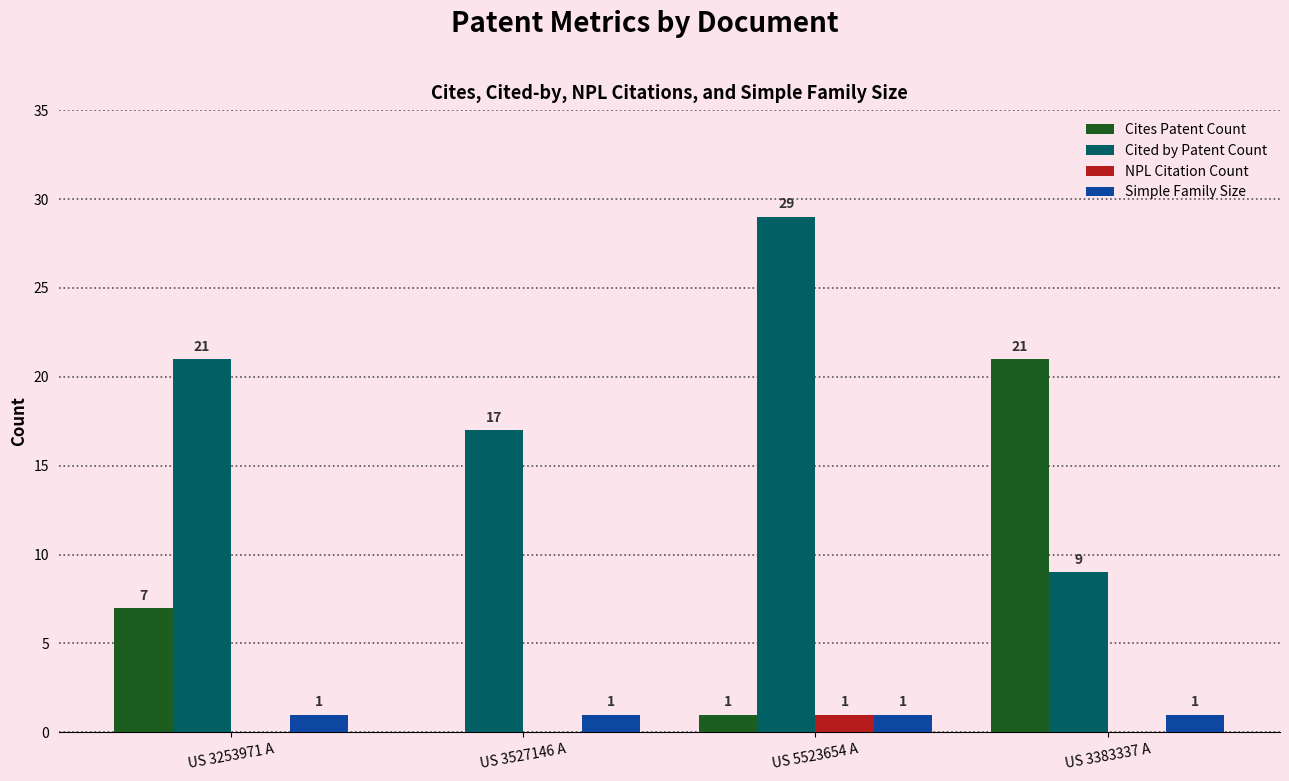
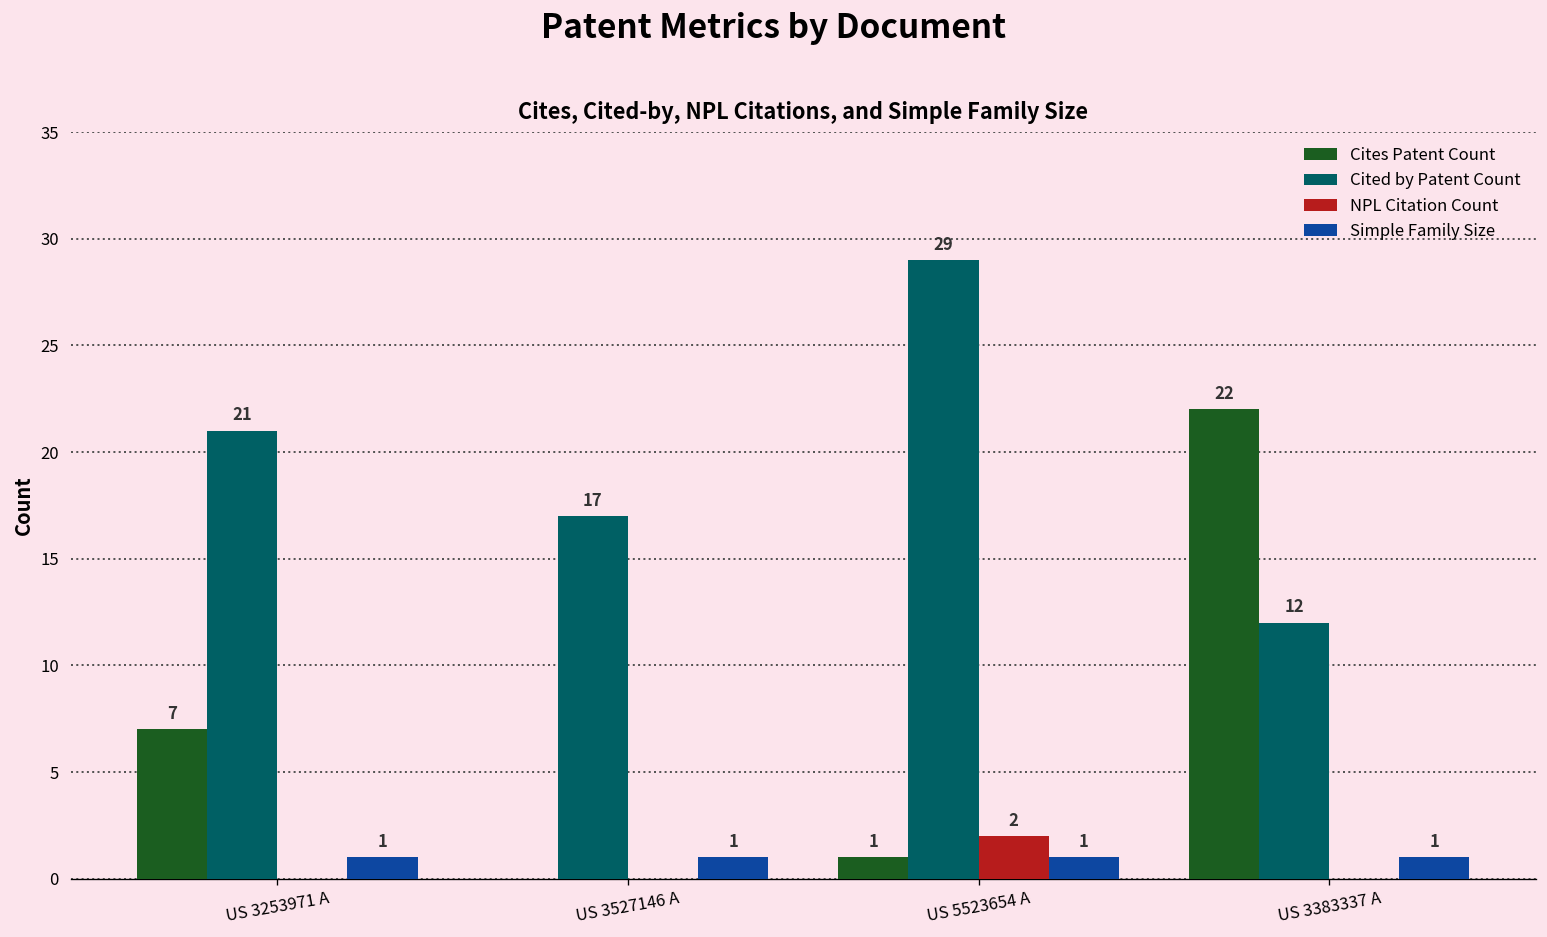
NPL Citation Count, US 5523654 A: 1 -> 2
Cites Patent Count, US 3383337 A: 21 -> 22
Cited by Patent Count, US 3383337 A: 9 -> 12
